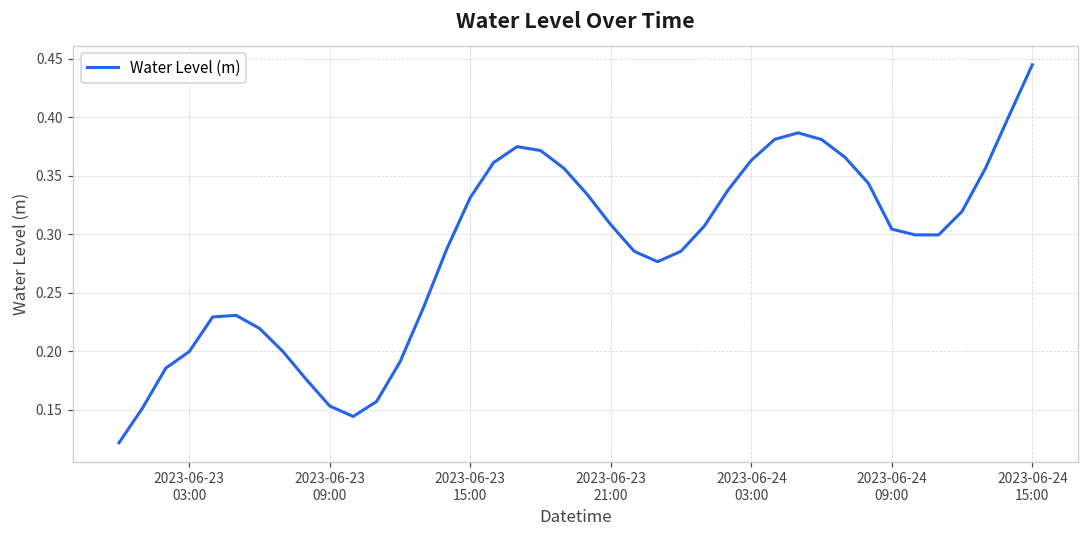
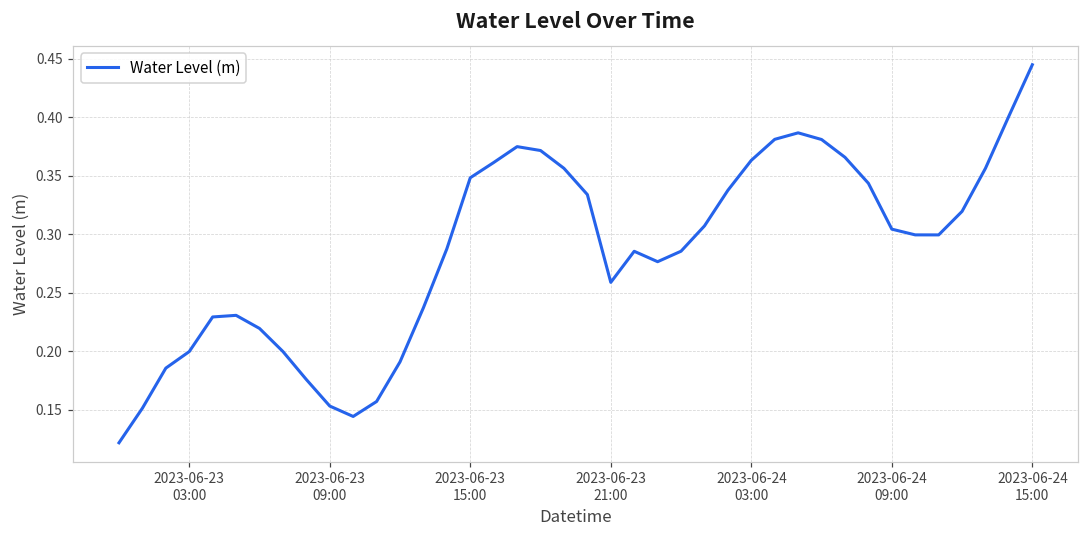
2023-06-23 15:00: 0.331 -> 0.348
2023-06-23 21:00: 0.308 -> 0.259
